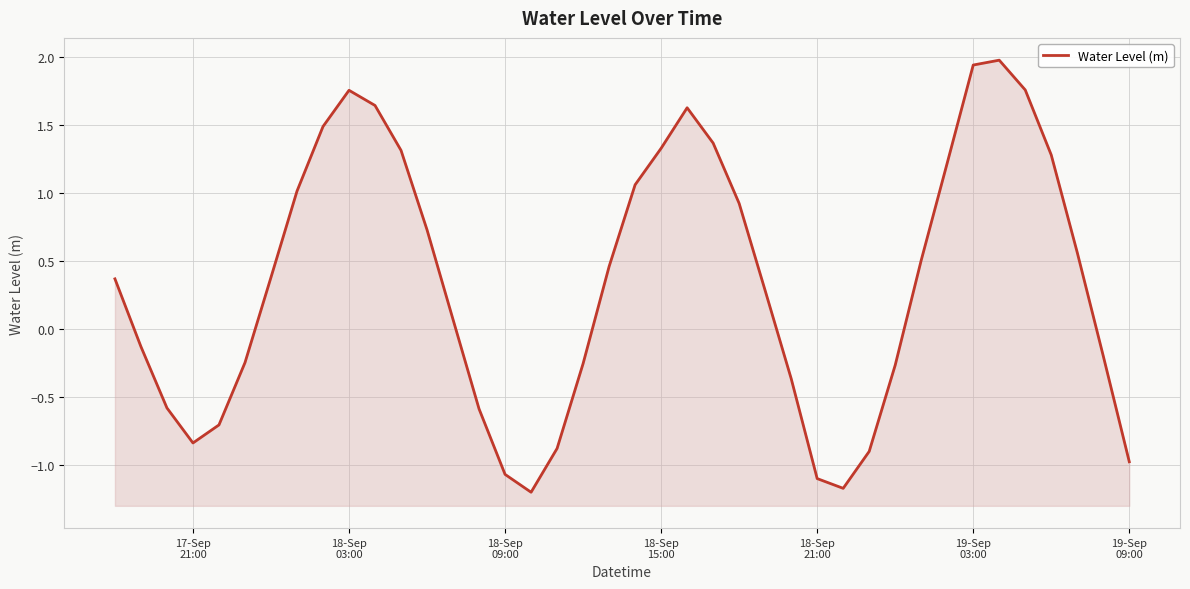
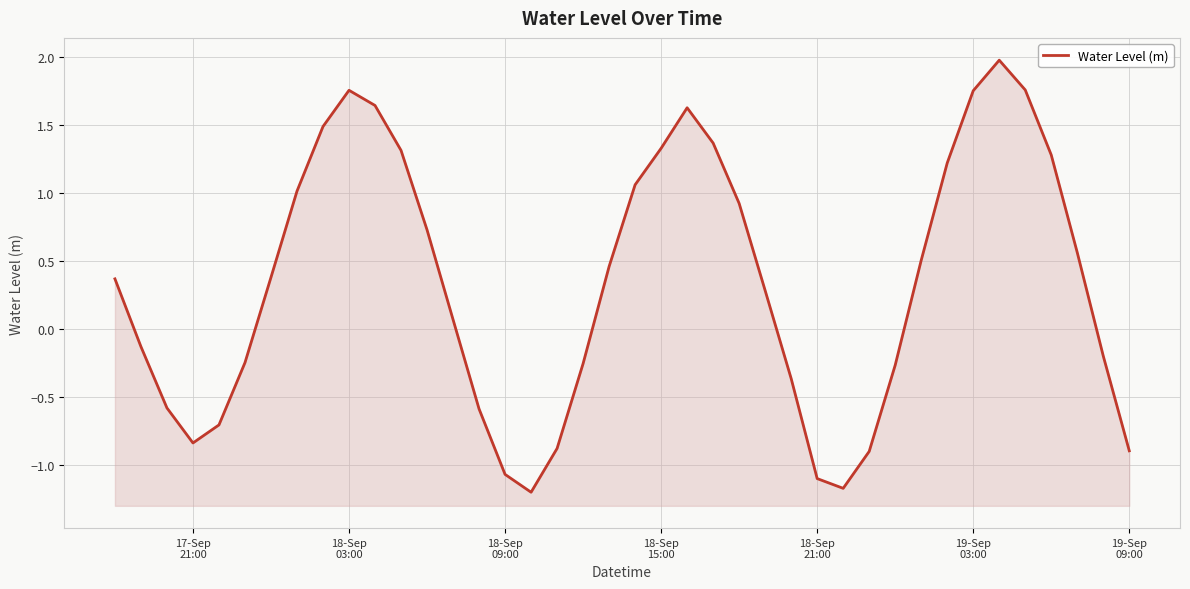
19-Sep 03:00: 1.94 -> 1.75
19-Sep 09:00: -0.97 -> -0.89
